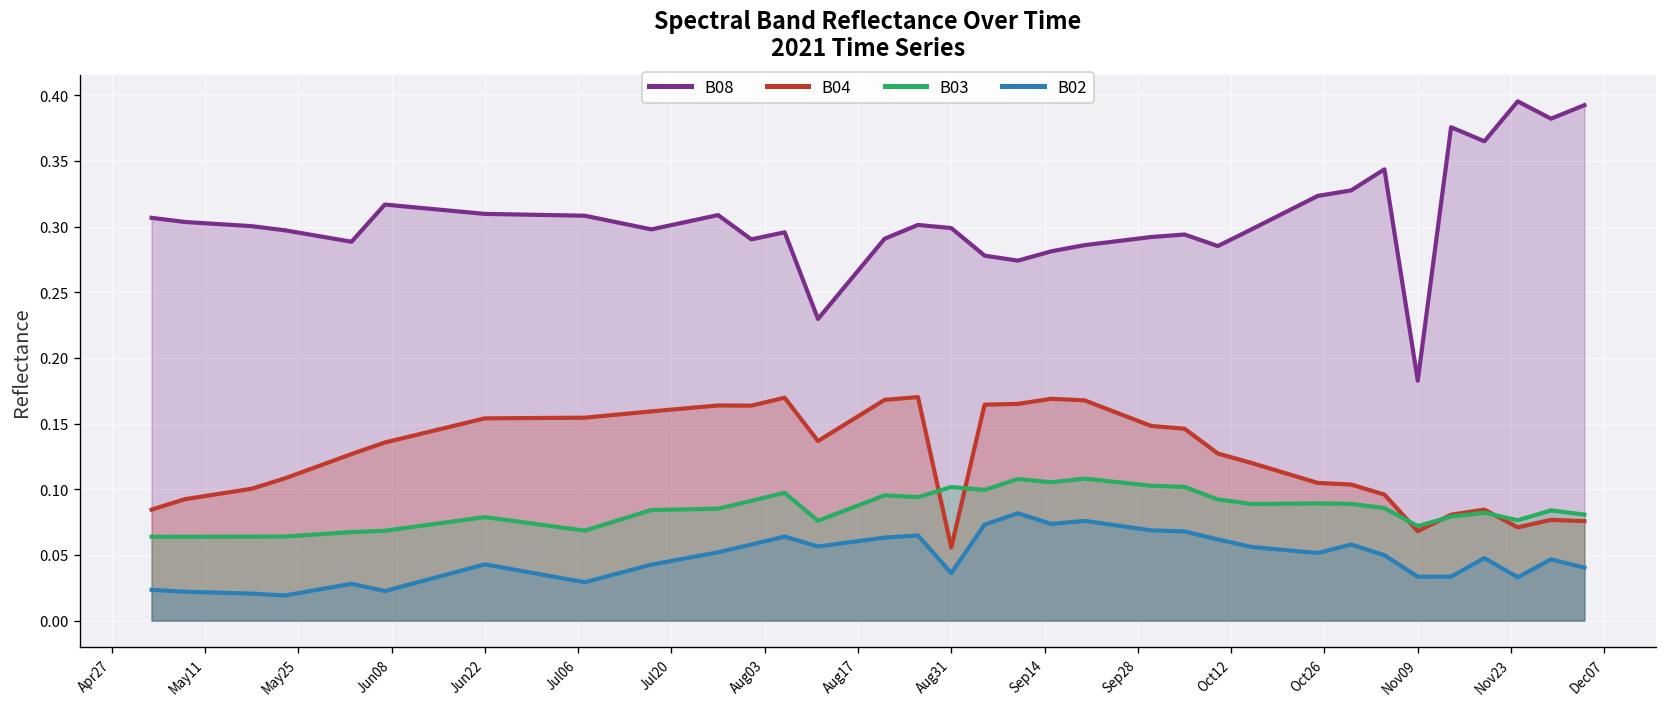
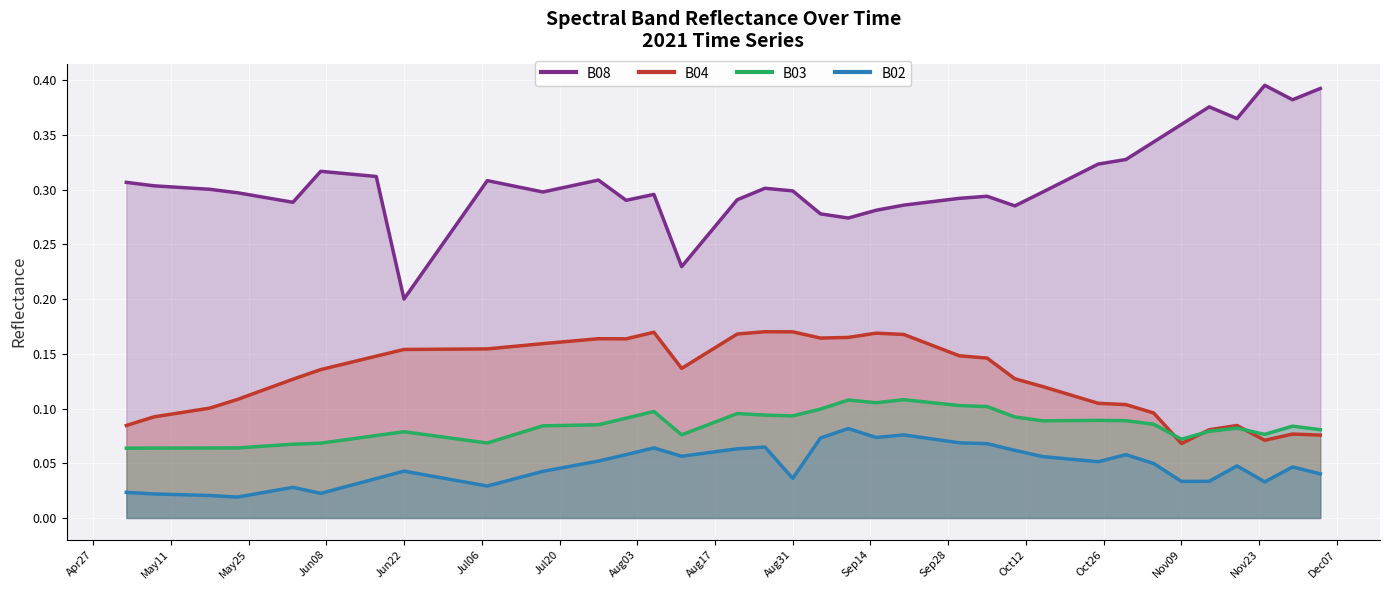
B08, Jun22: 0.310 -> 0.200
B04, Aug31: 0.056 -> 0.170
B03, Aug31: 0.102 -> 0.093
B08, Nov09: 0.183 -> 0.360
